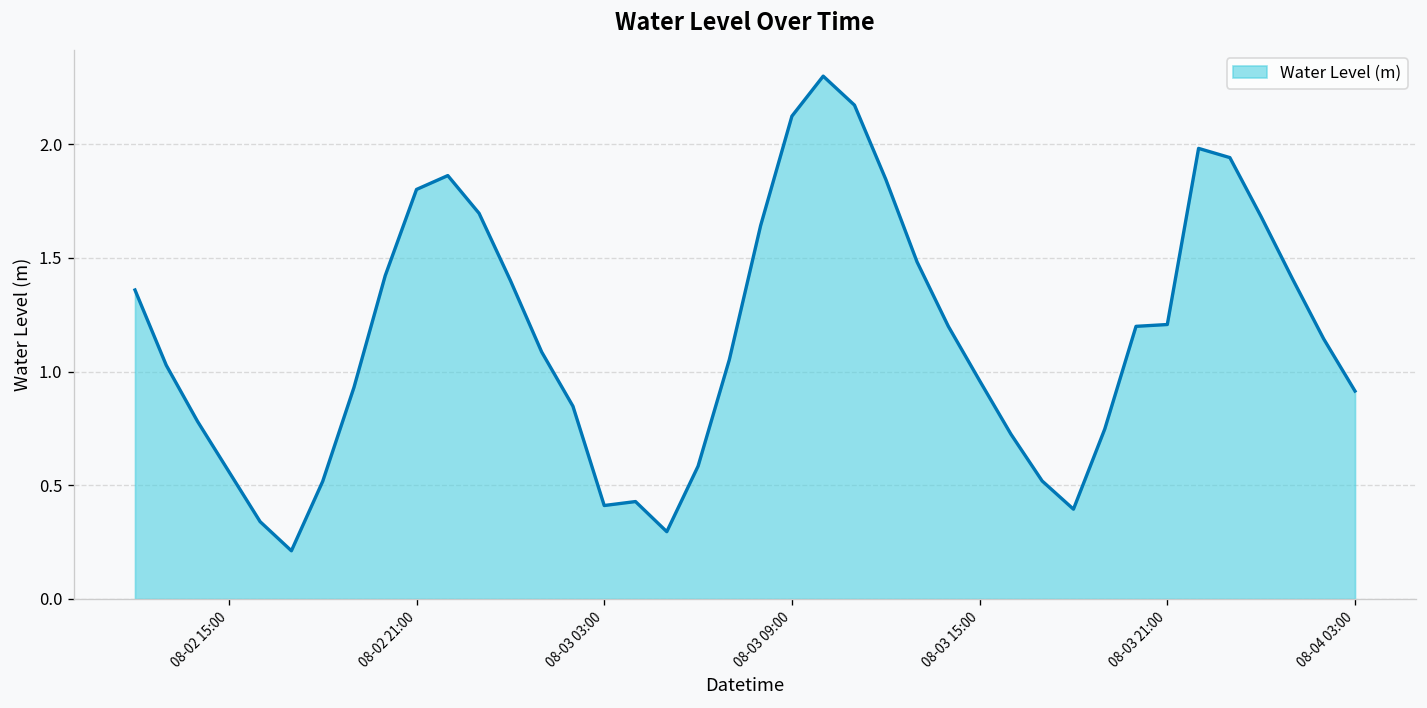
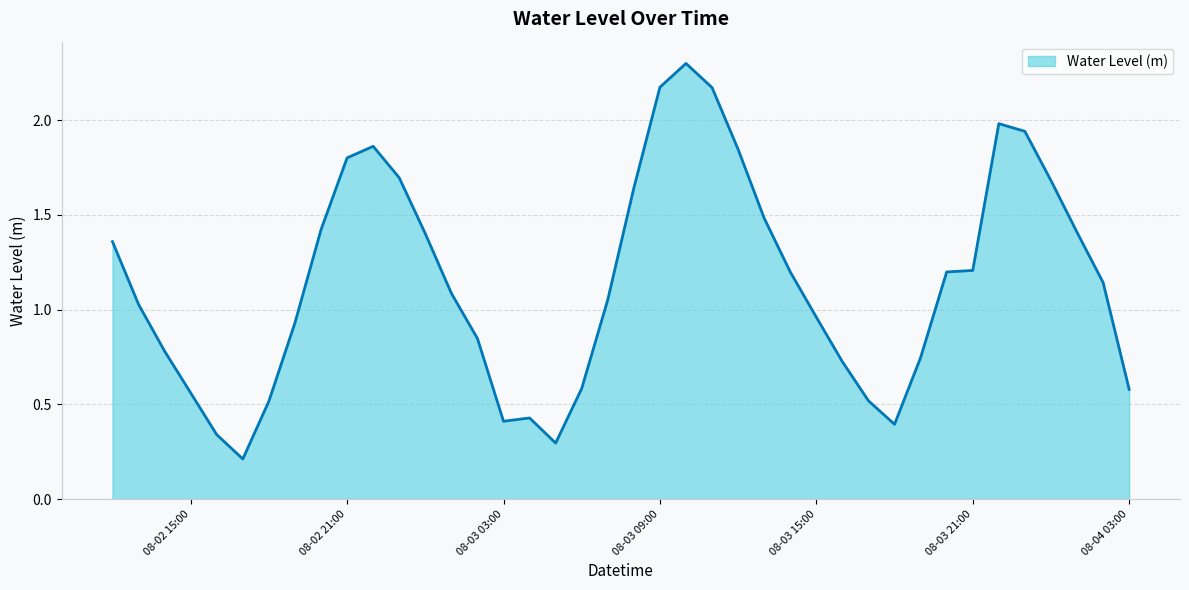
08-03 09:00: 2.12 -> 2.17
08-04 03:00: 0.91 -> 0.58
